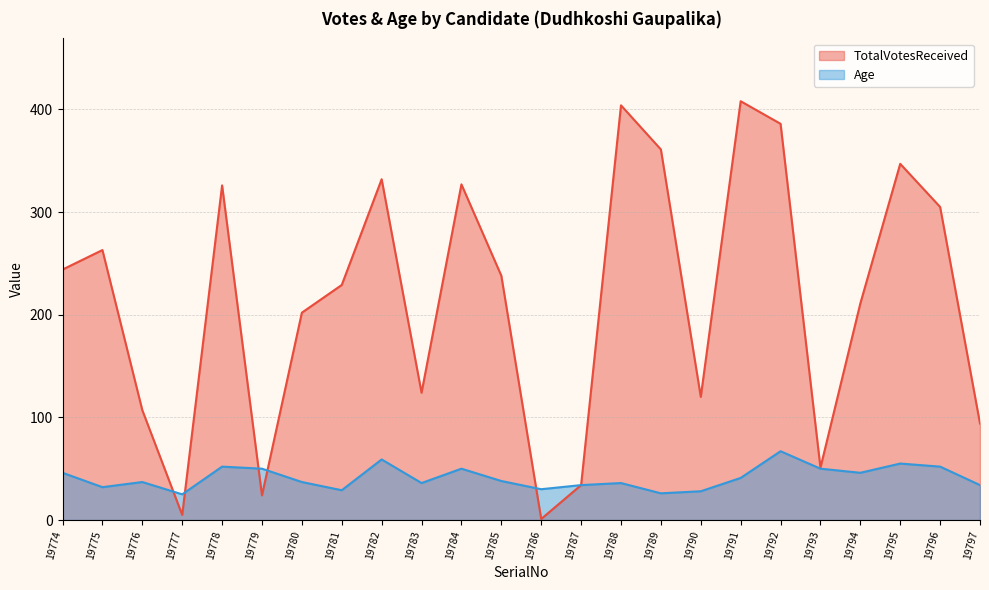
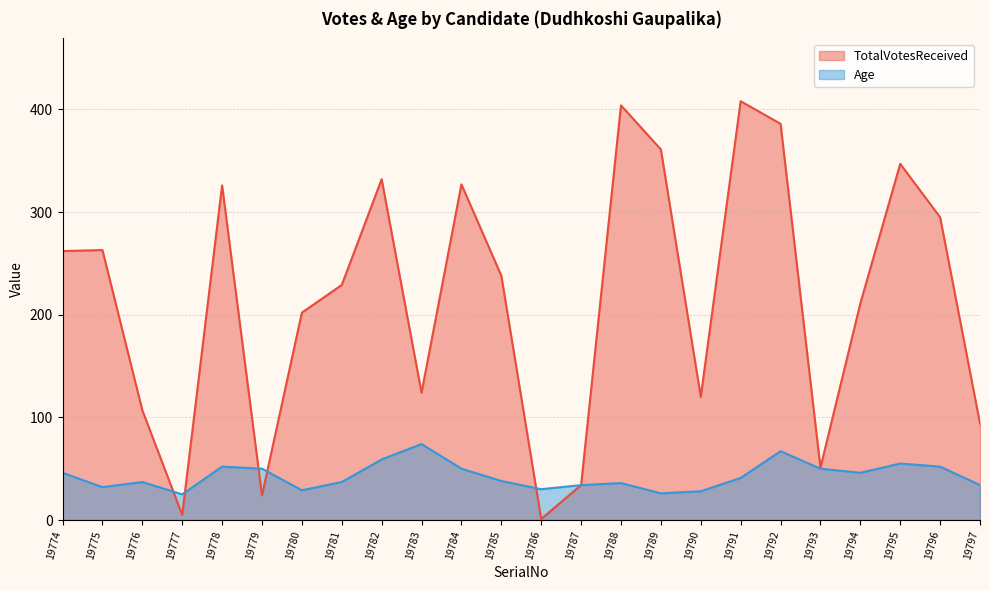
TotalVotesReceived, 19774: 244 -> 262
Age, 19780: 37 -> 29
Age, 19781: 29 -> 37
Age, 19783: 36 -> 74
TotalVotesReceived, 19796: 305 -> 295
